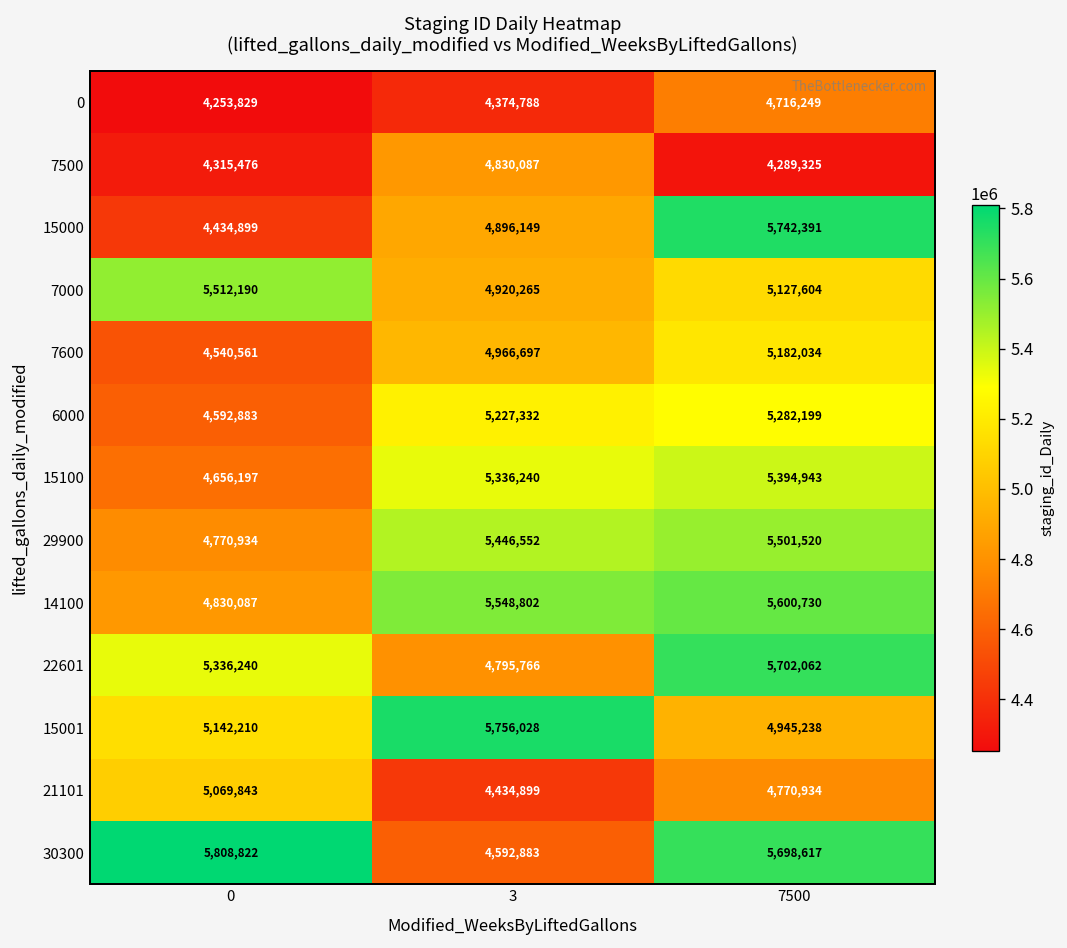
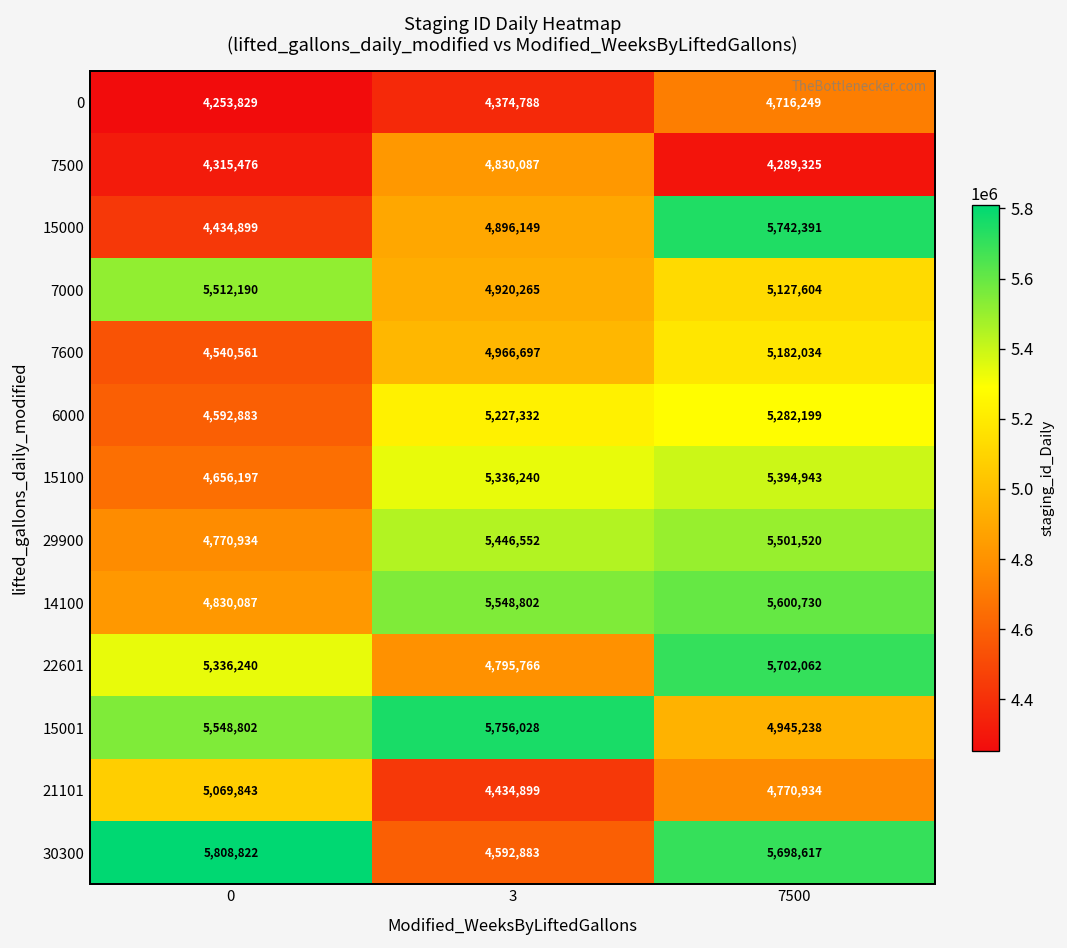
15001, 0: 5,142,210 -> 5,548,802
